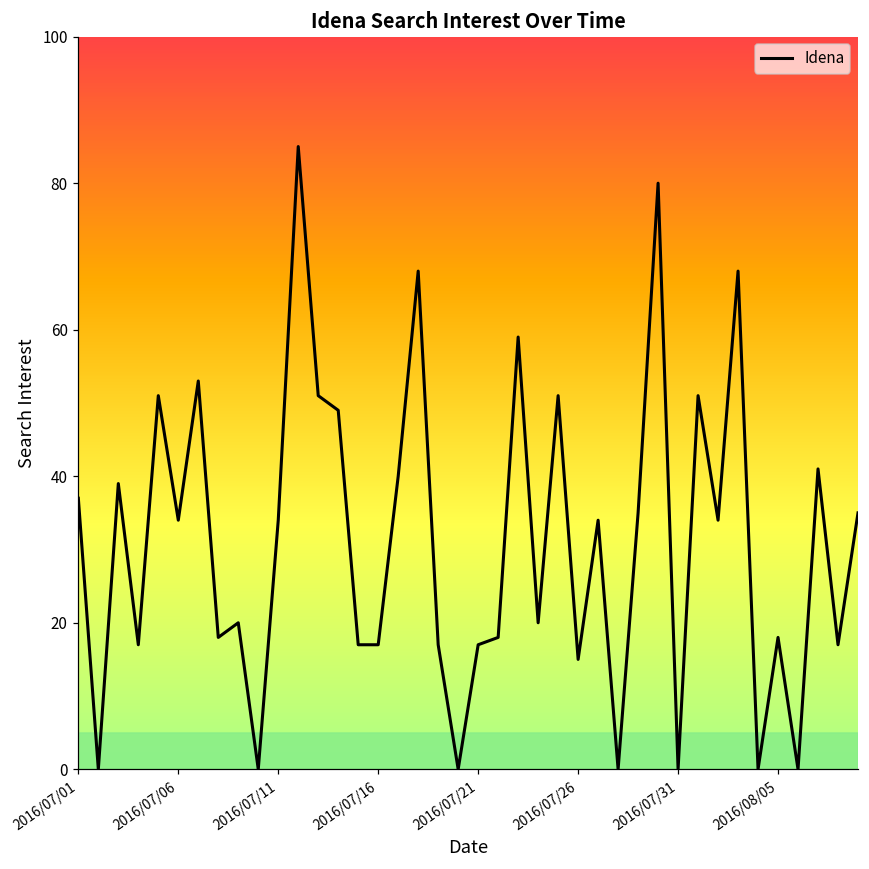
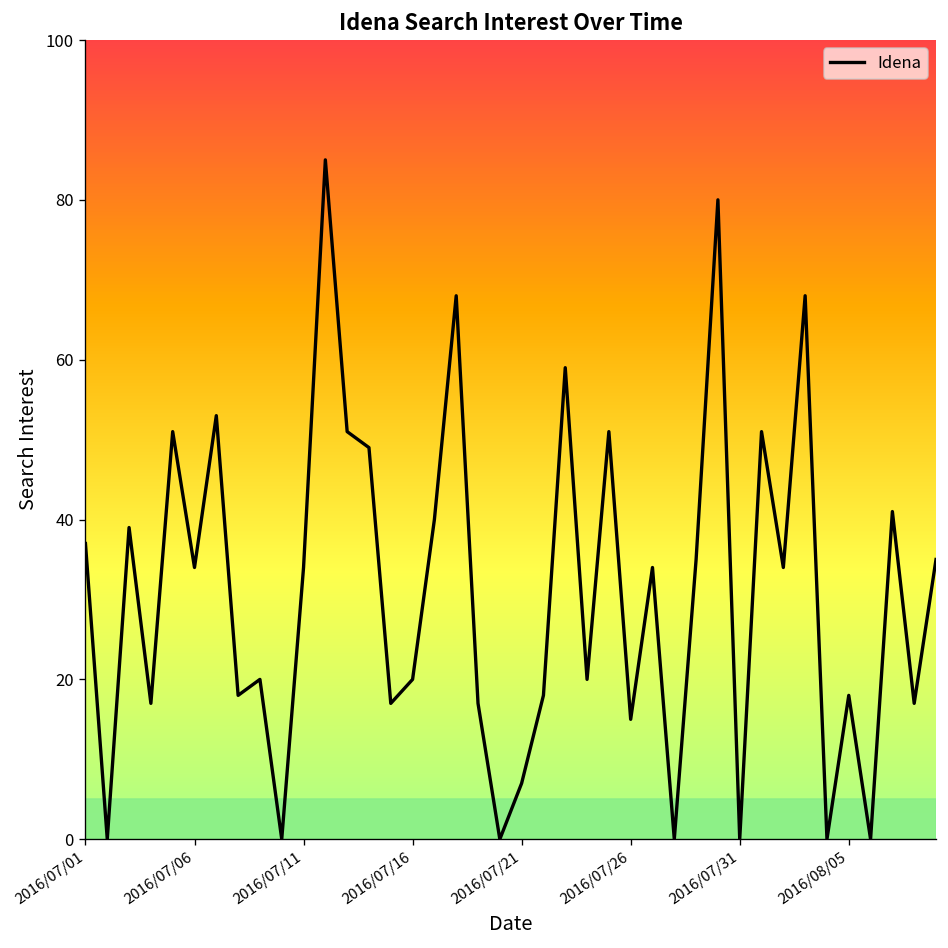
2016/07/16: 17 -> 20
2016/07/21: 17 -> 7
